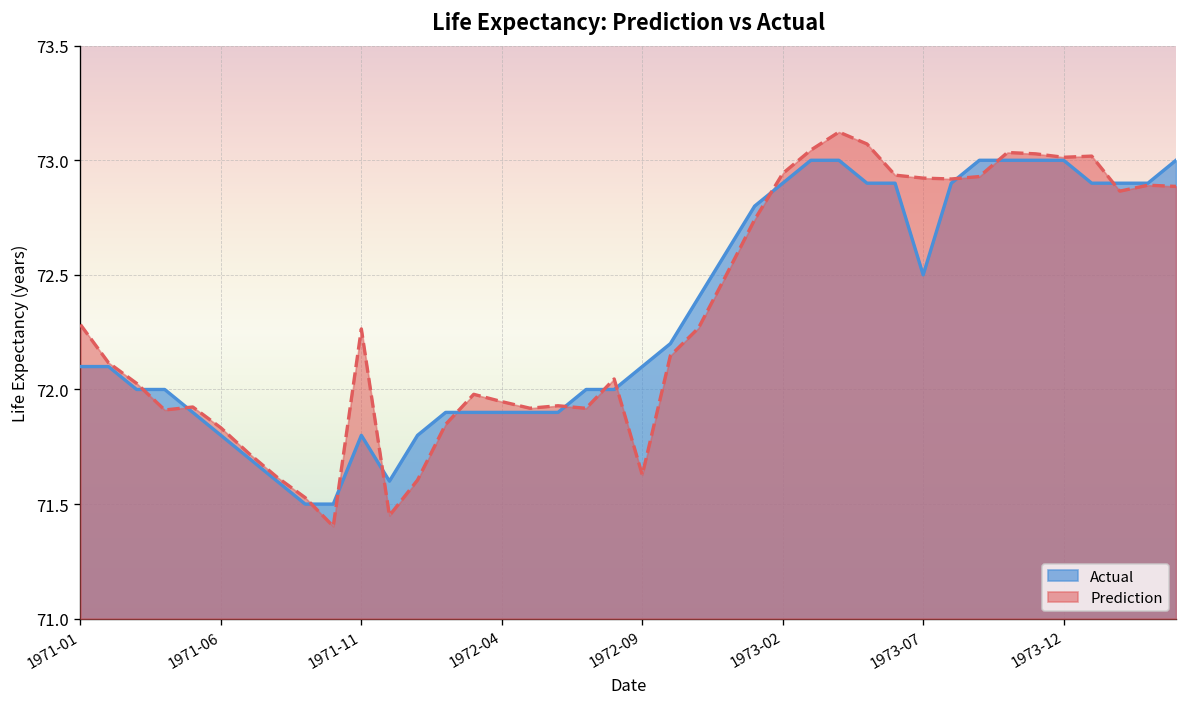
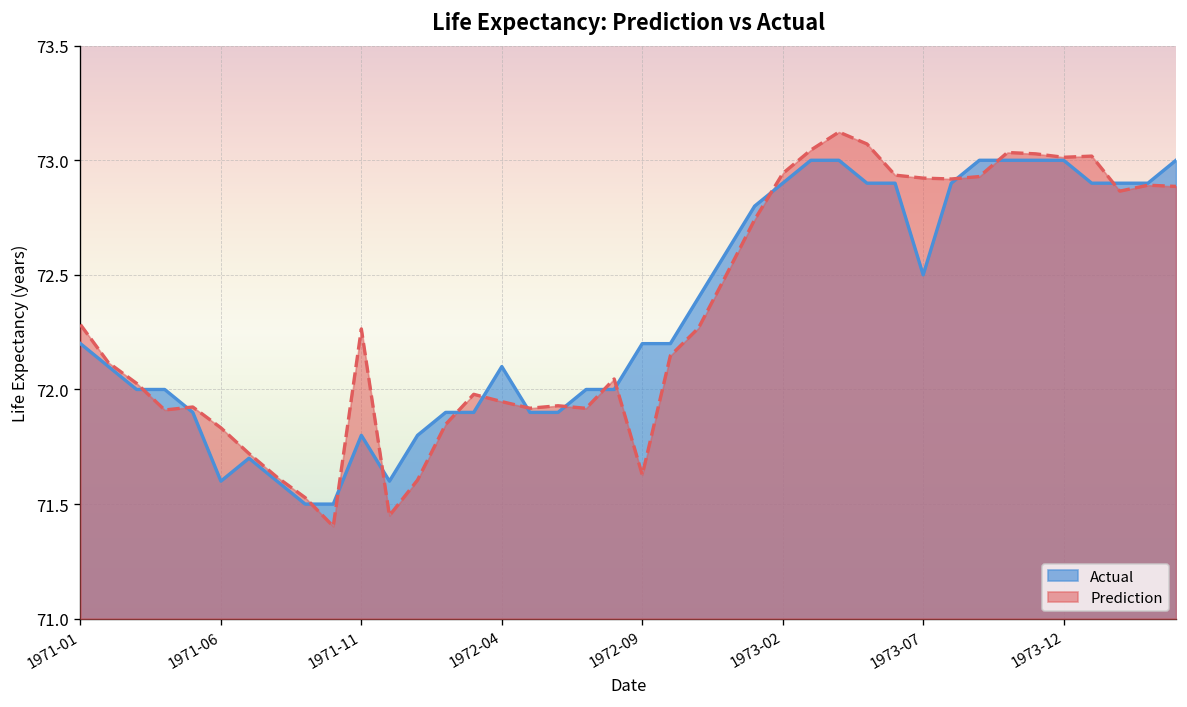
Actual, 1971-01: 72.1 -> 72.2
Actual, 1971-06: 71.8 -> 71.6
Actual, 1972-04: 71.9 -> 72.1
Actual, 1972-09: 72.1 -> 72.2
